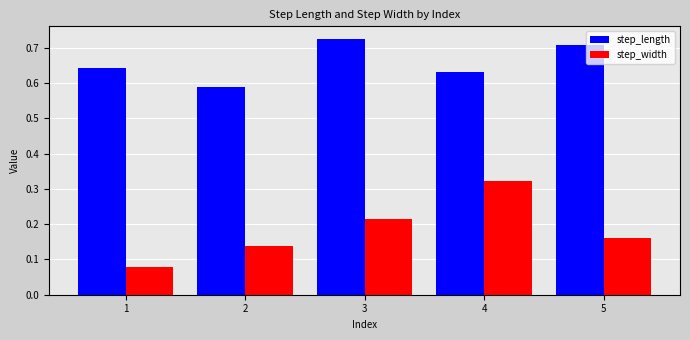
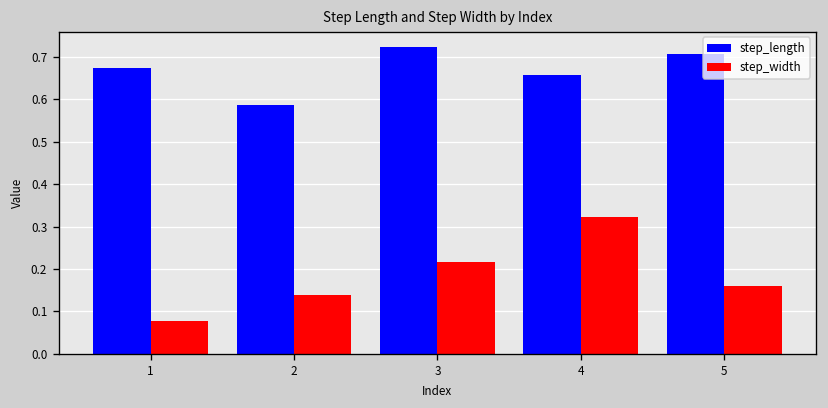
step_length, 1: 0.64 -> 0.67
step_length, 4: 0.63 -> 0.66
